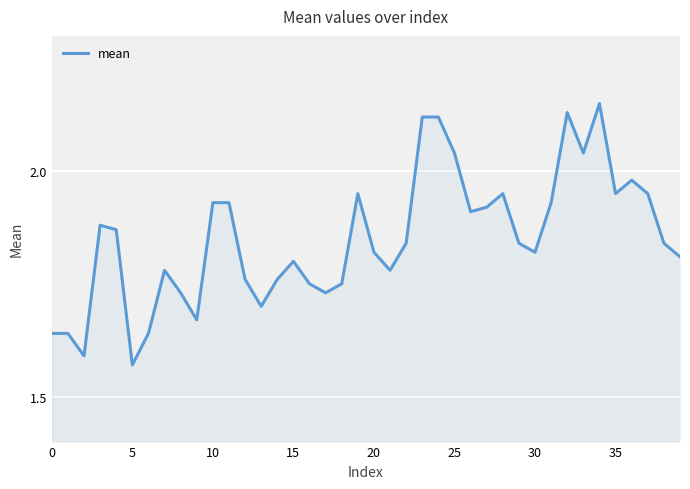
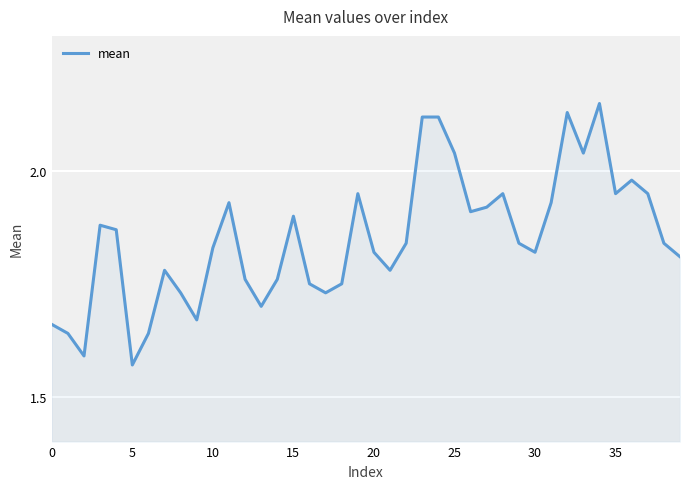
0: 1.64 -> 1.66
10: 1.93 -> 1.83
15: 1.8 -> 1.9
